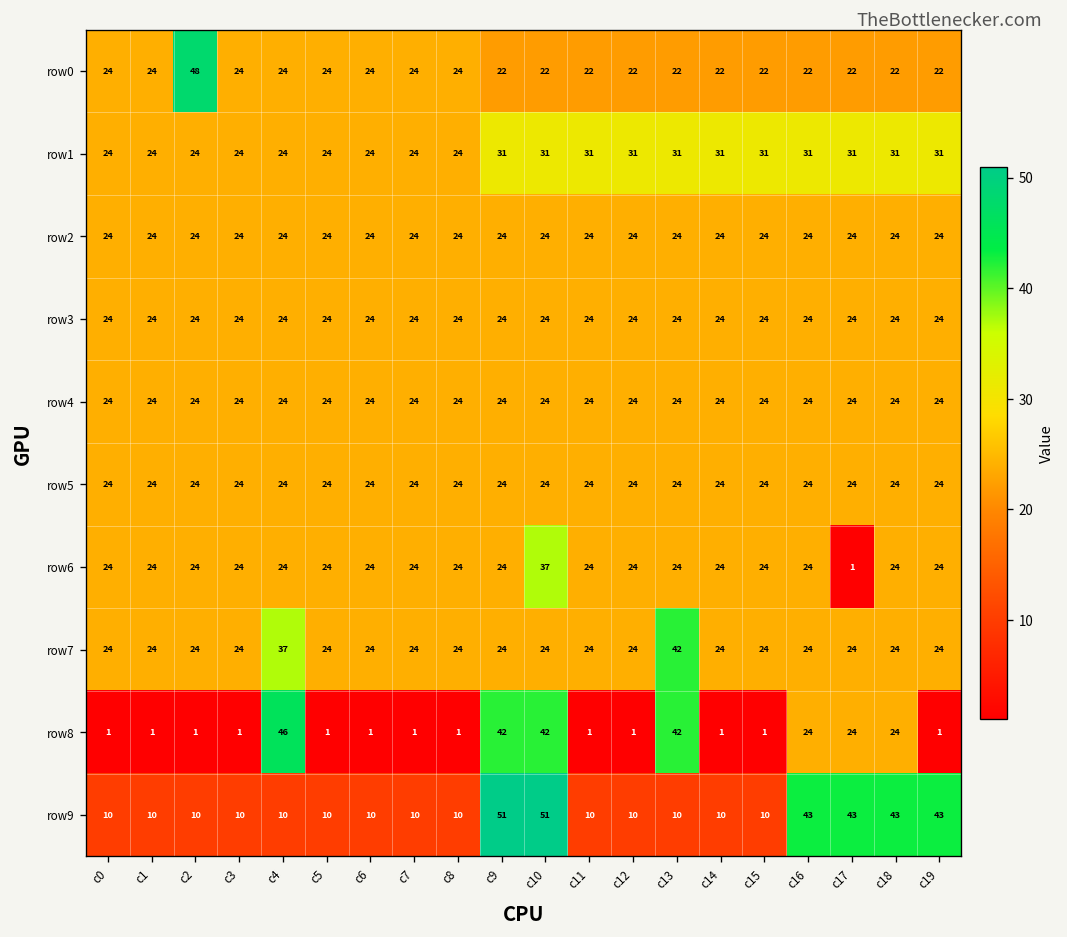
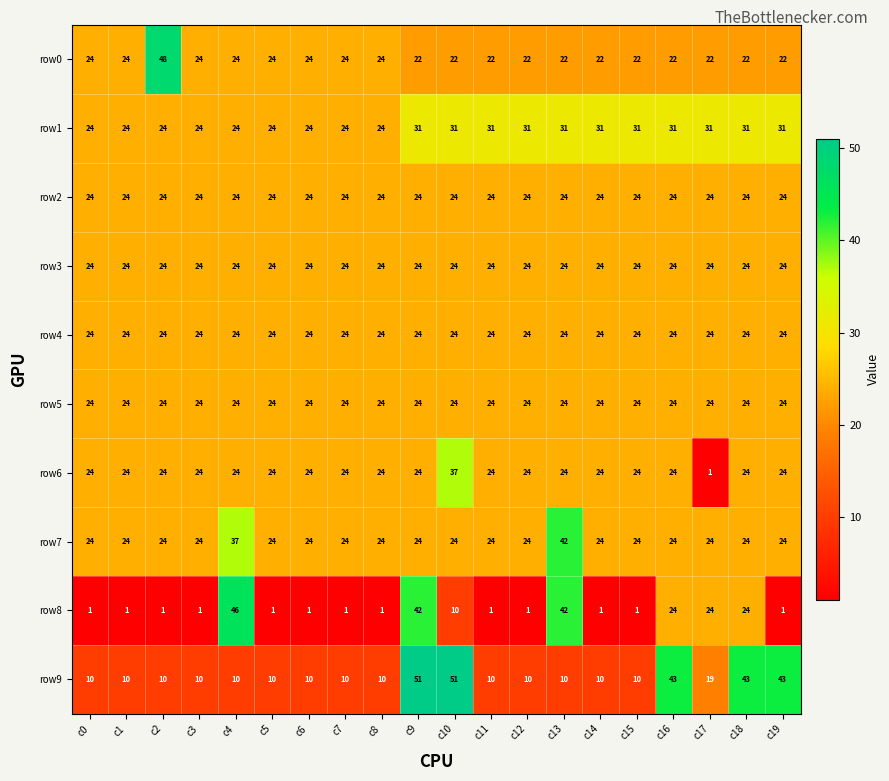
row8, c10: 42 -> 10
row9, c17: 43 -> 19
